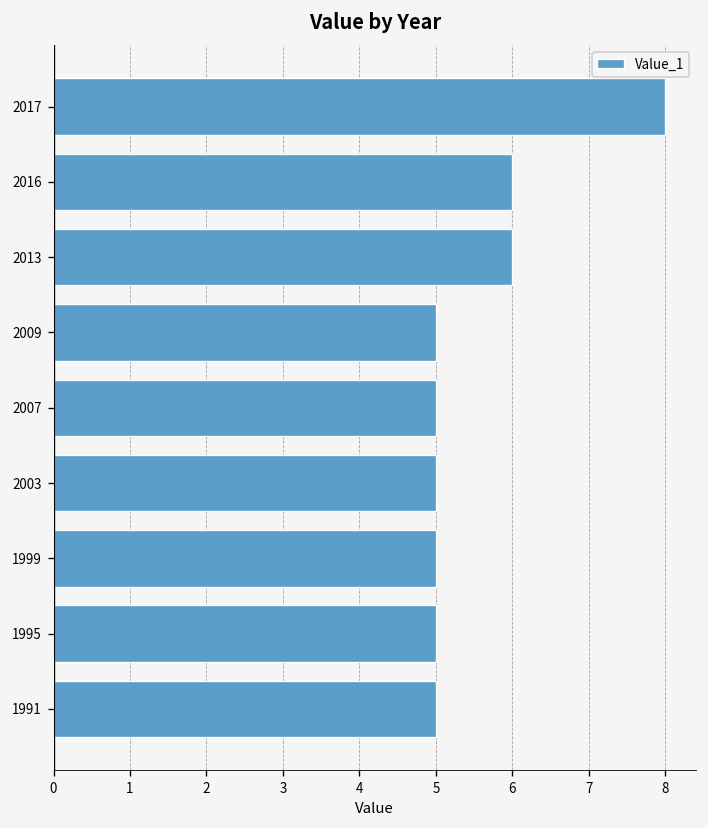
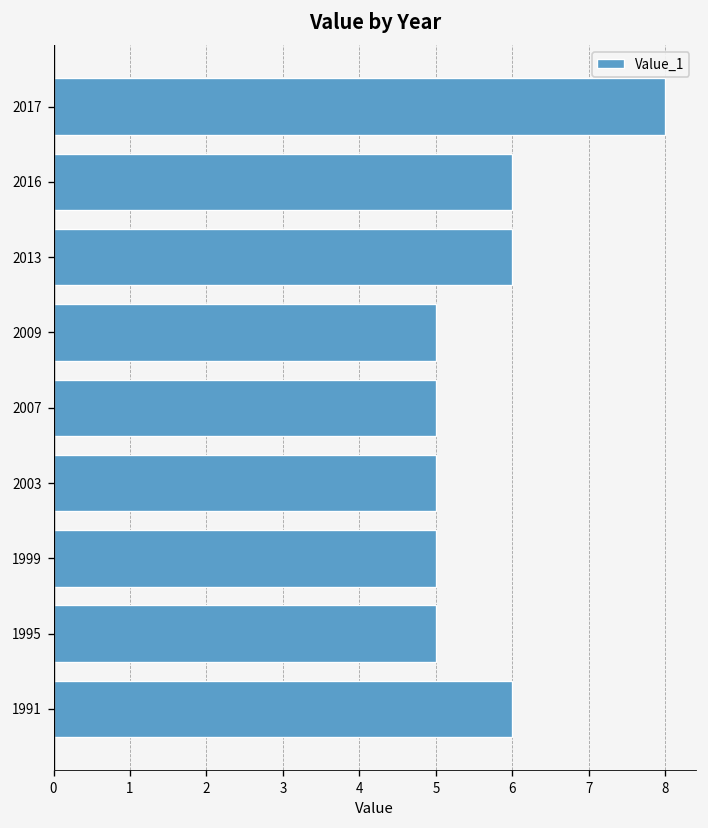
1991: 5 -> 6
